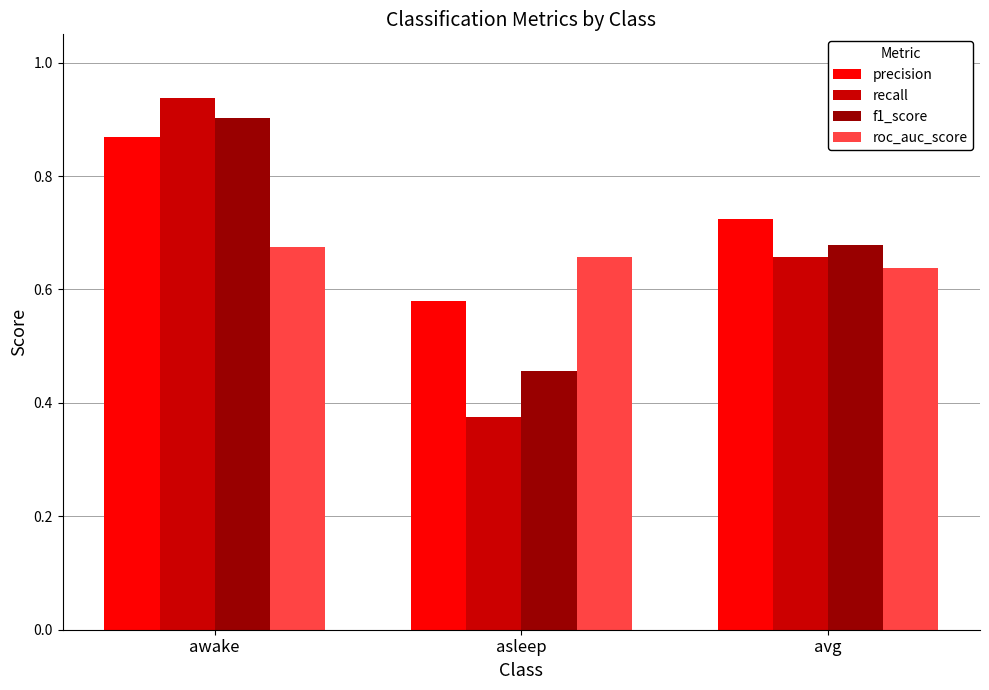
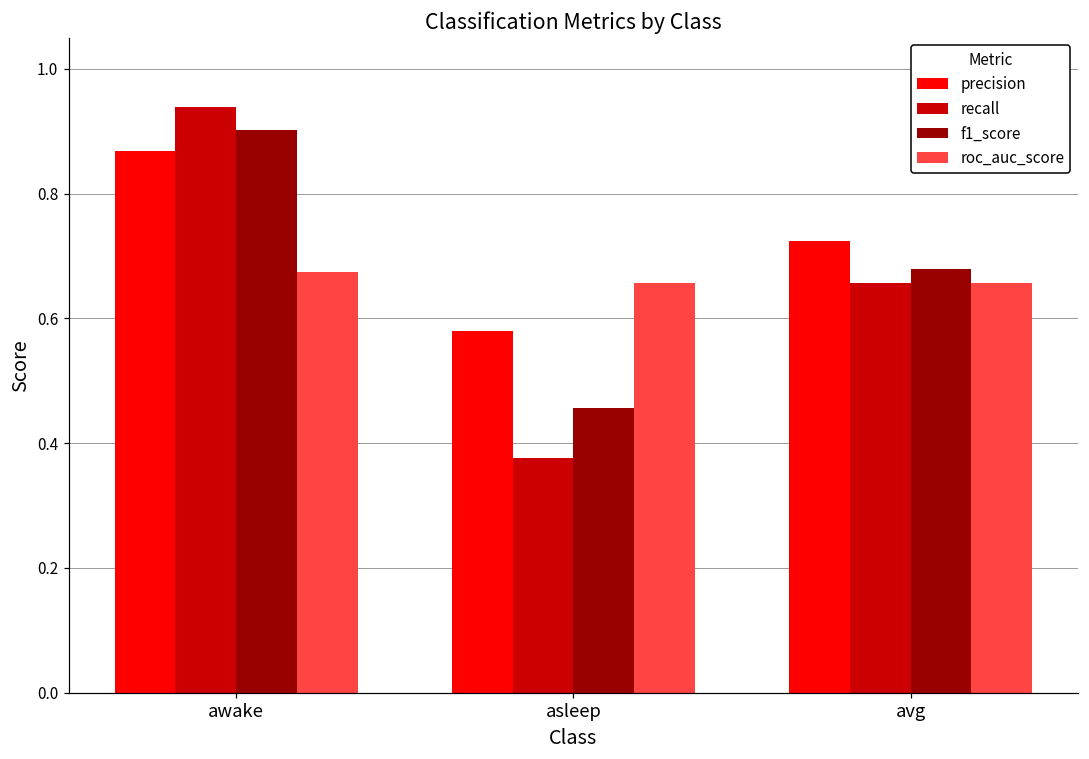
roc_auc_score, avg: 0.64 -> 0.66
